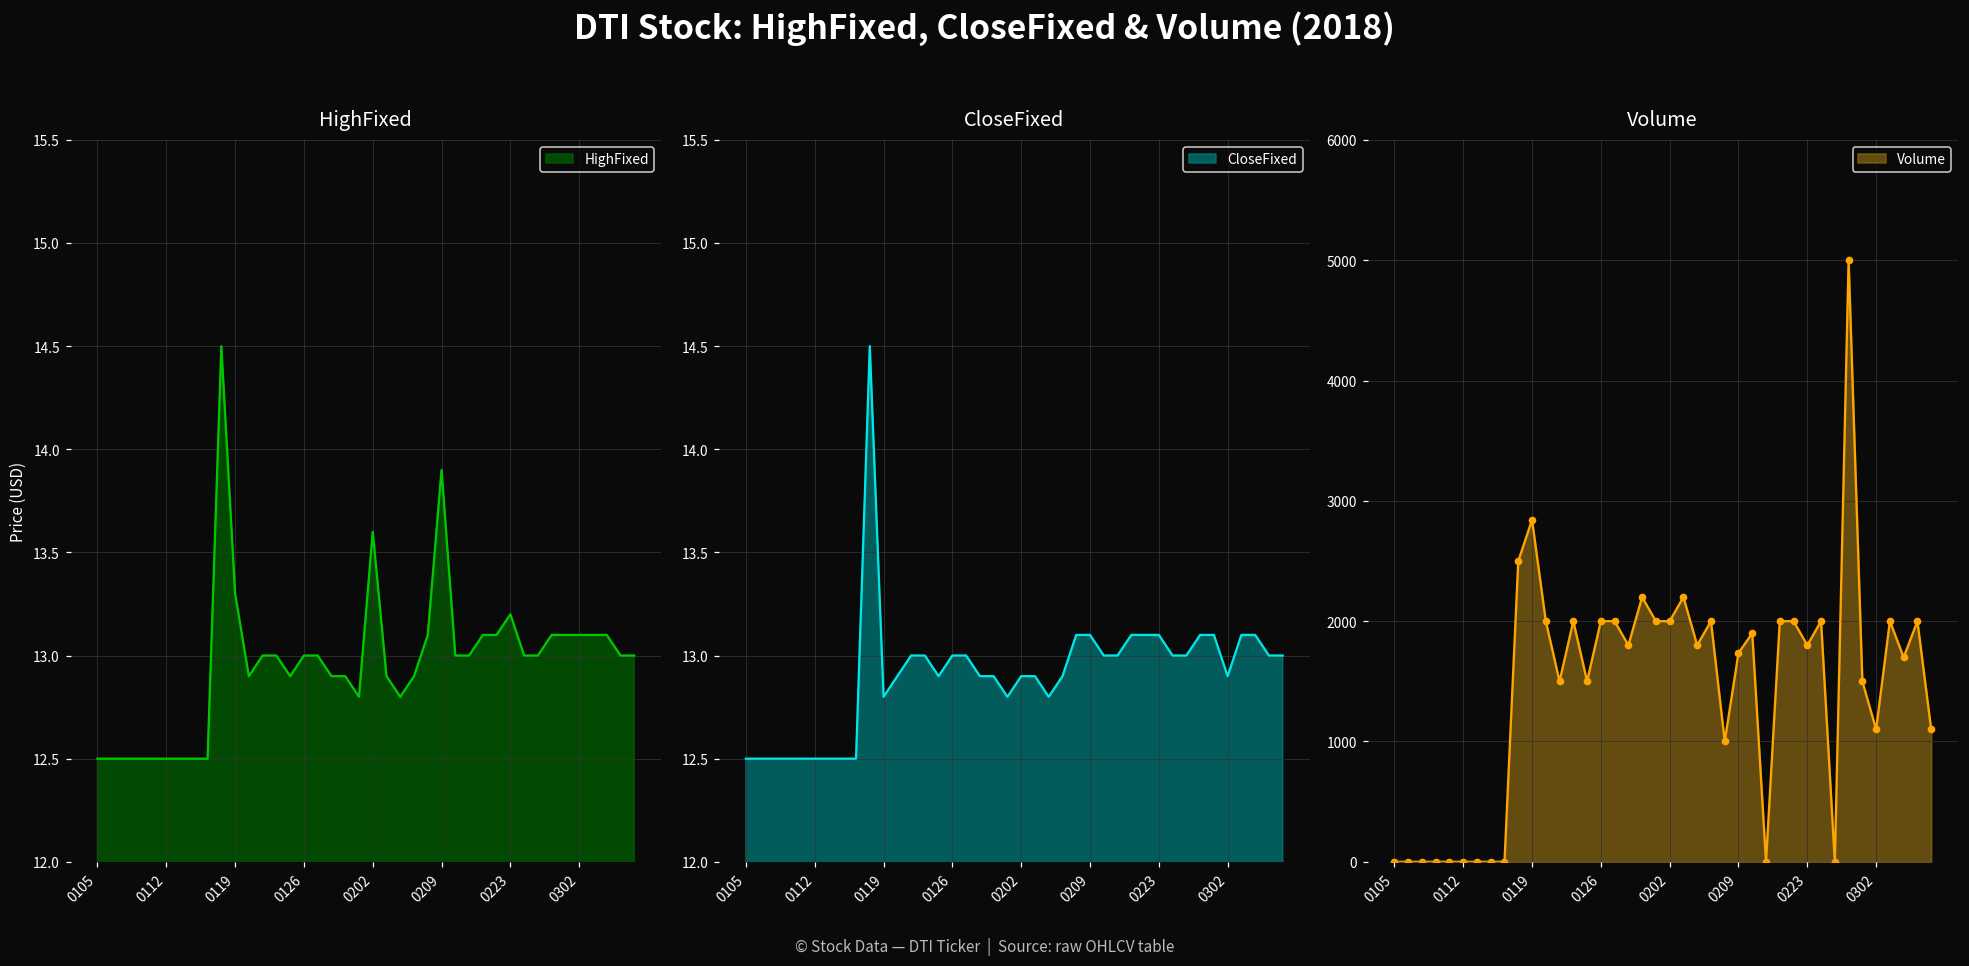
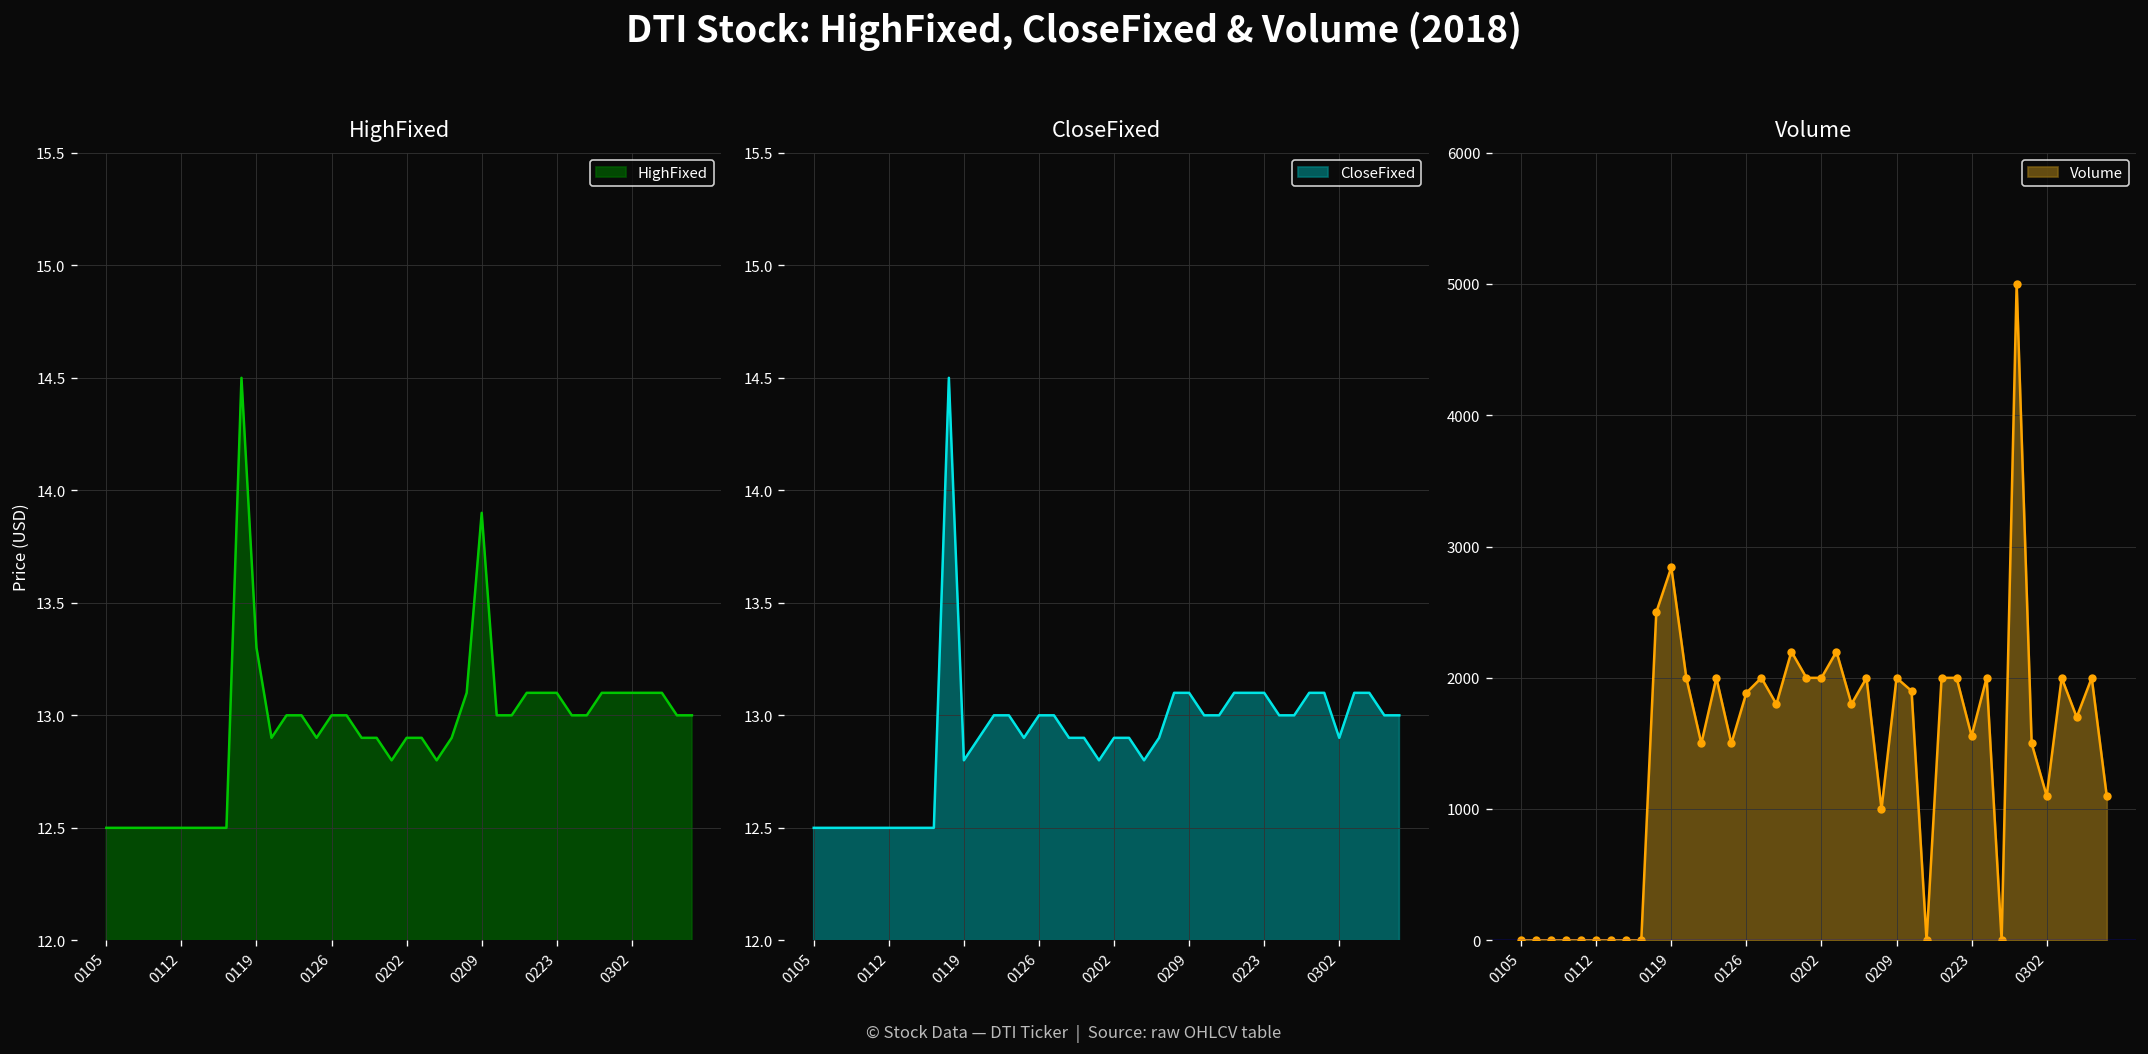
HighFixed, 0202: 13.6 -> 12.9
HighFixed, 0223: 13.2 -> 13.1
Volume, 0126: 2000 -> 1890
Volume, 0209: 1740 -> 2000
Volume, 0223: 1800 -> 1560
